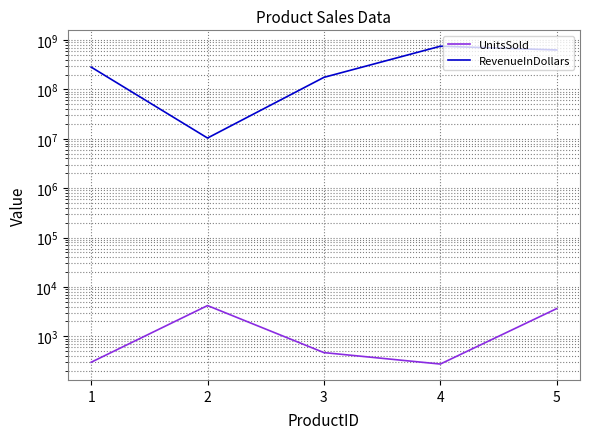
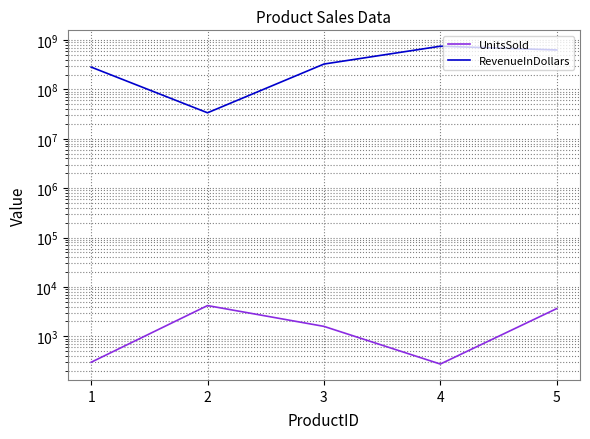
RevenueInDollars, 2: 10000000 -> 30000000
UnitsSold, 3: 500 -> 1600
RevenueInDollars, 3: 180000000 -> 300000000
